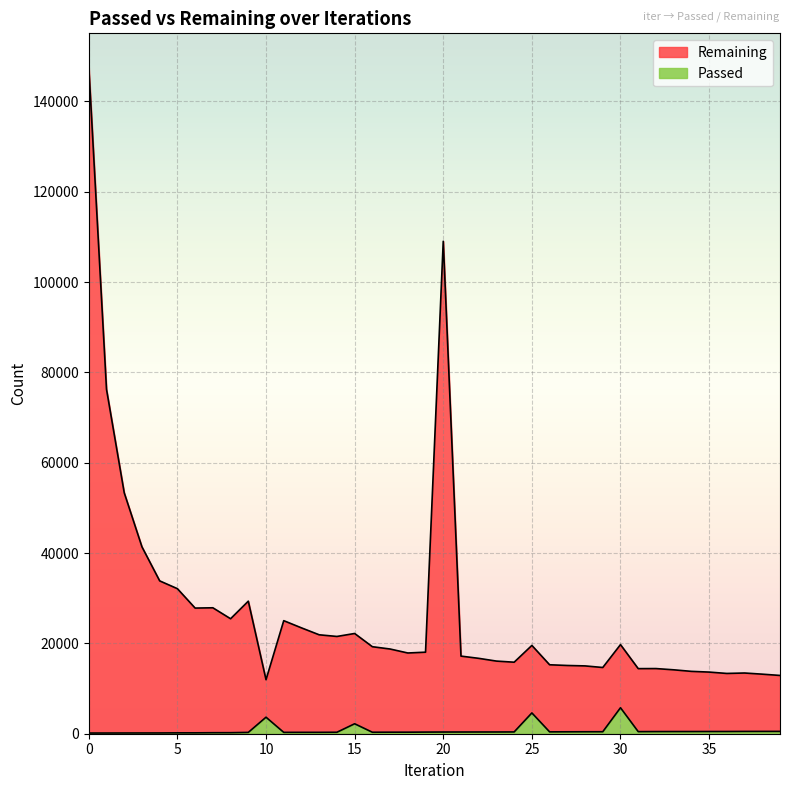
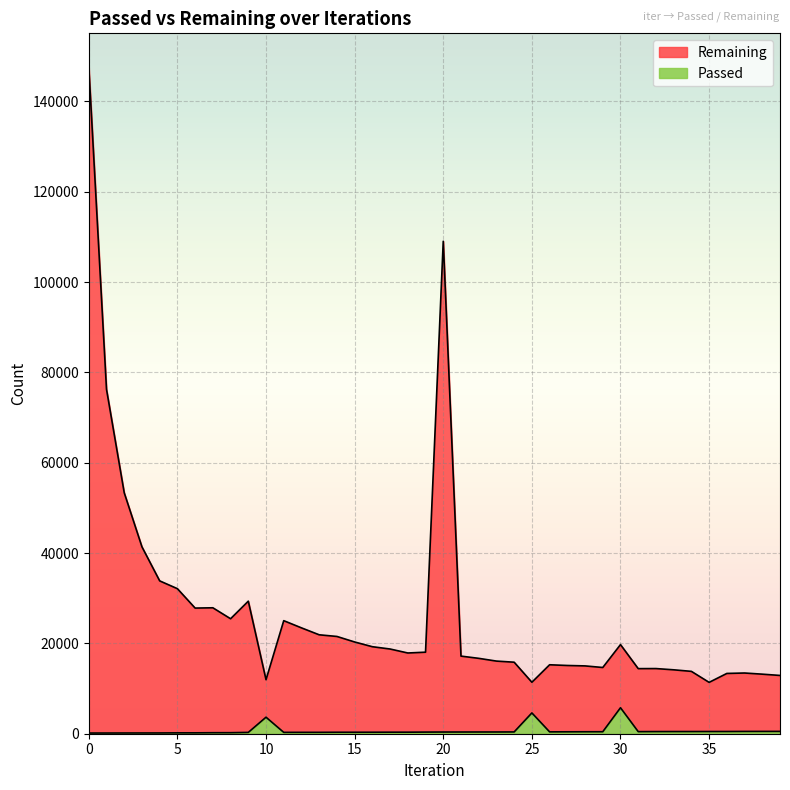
Passed, 15: 2000 -> 0
Remaining, 25: 15000 -> 7000
Remaining, 35: 13000 -> 11000
